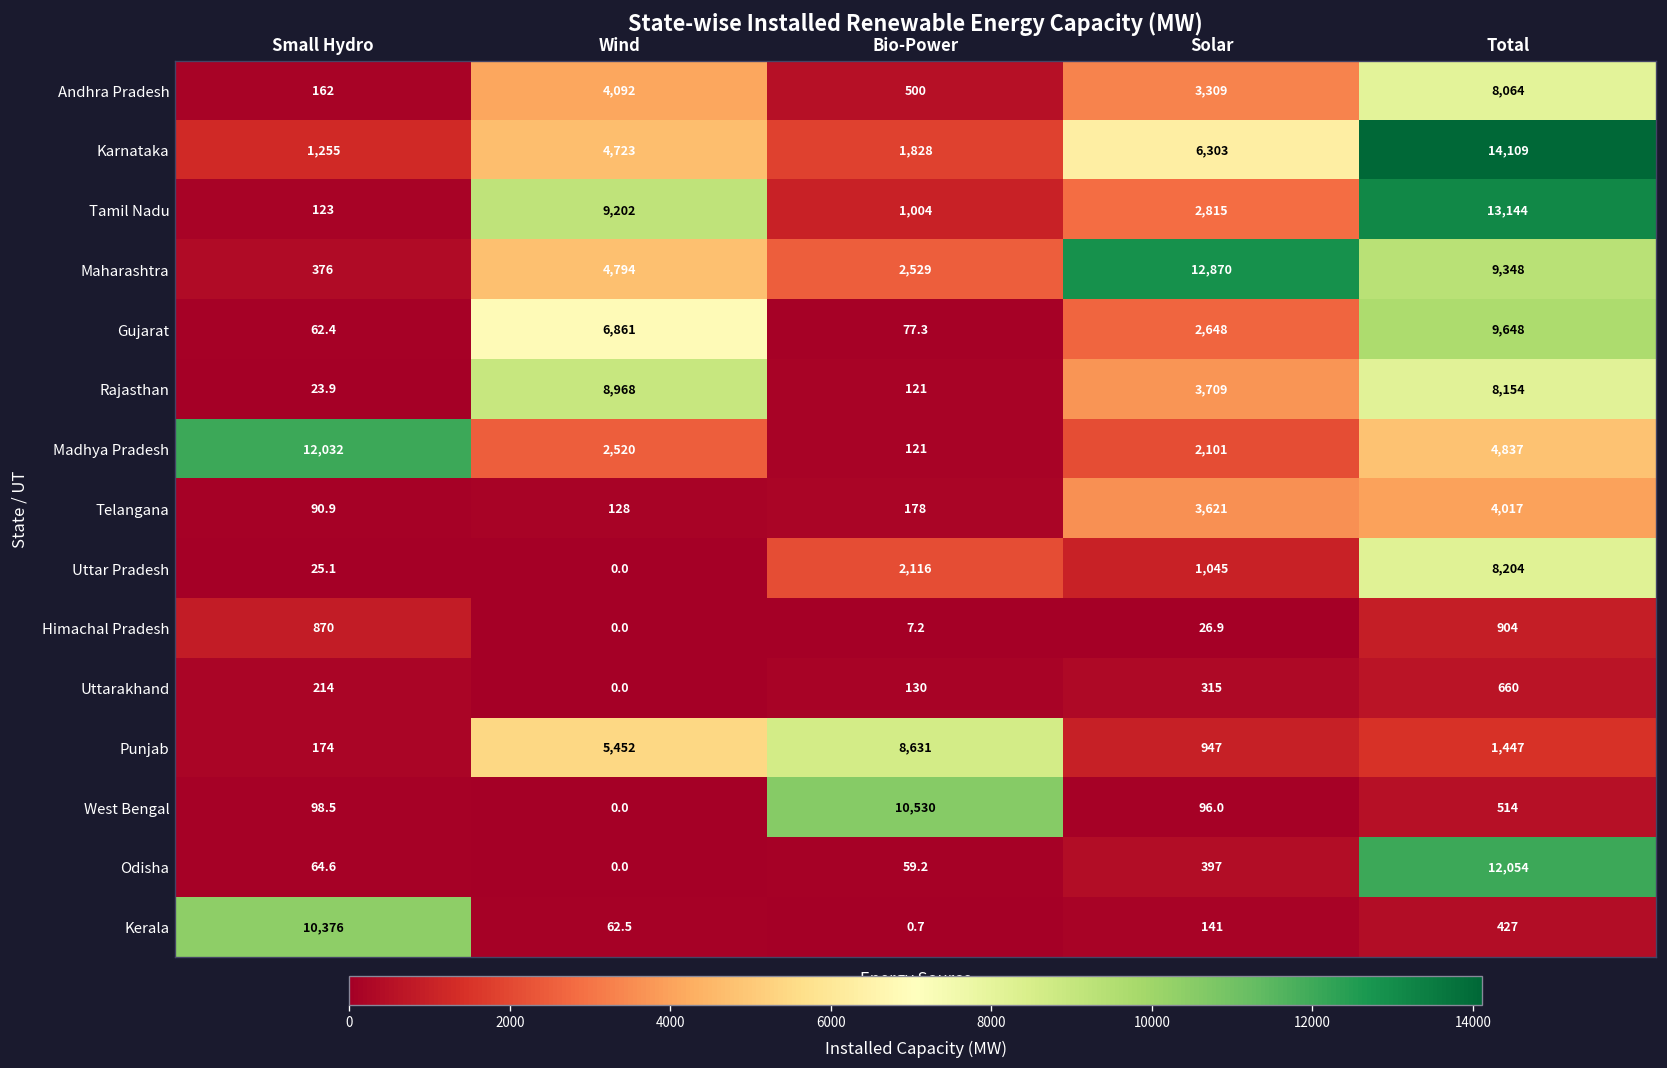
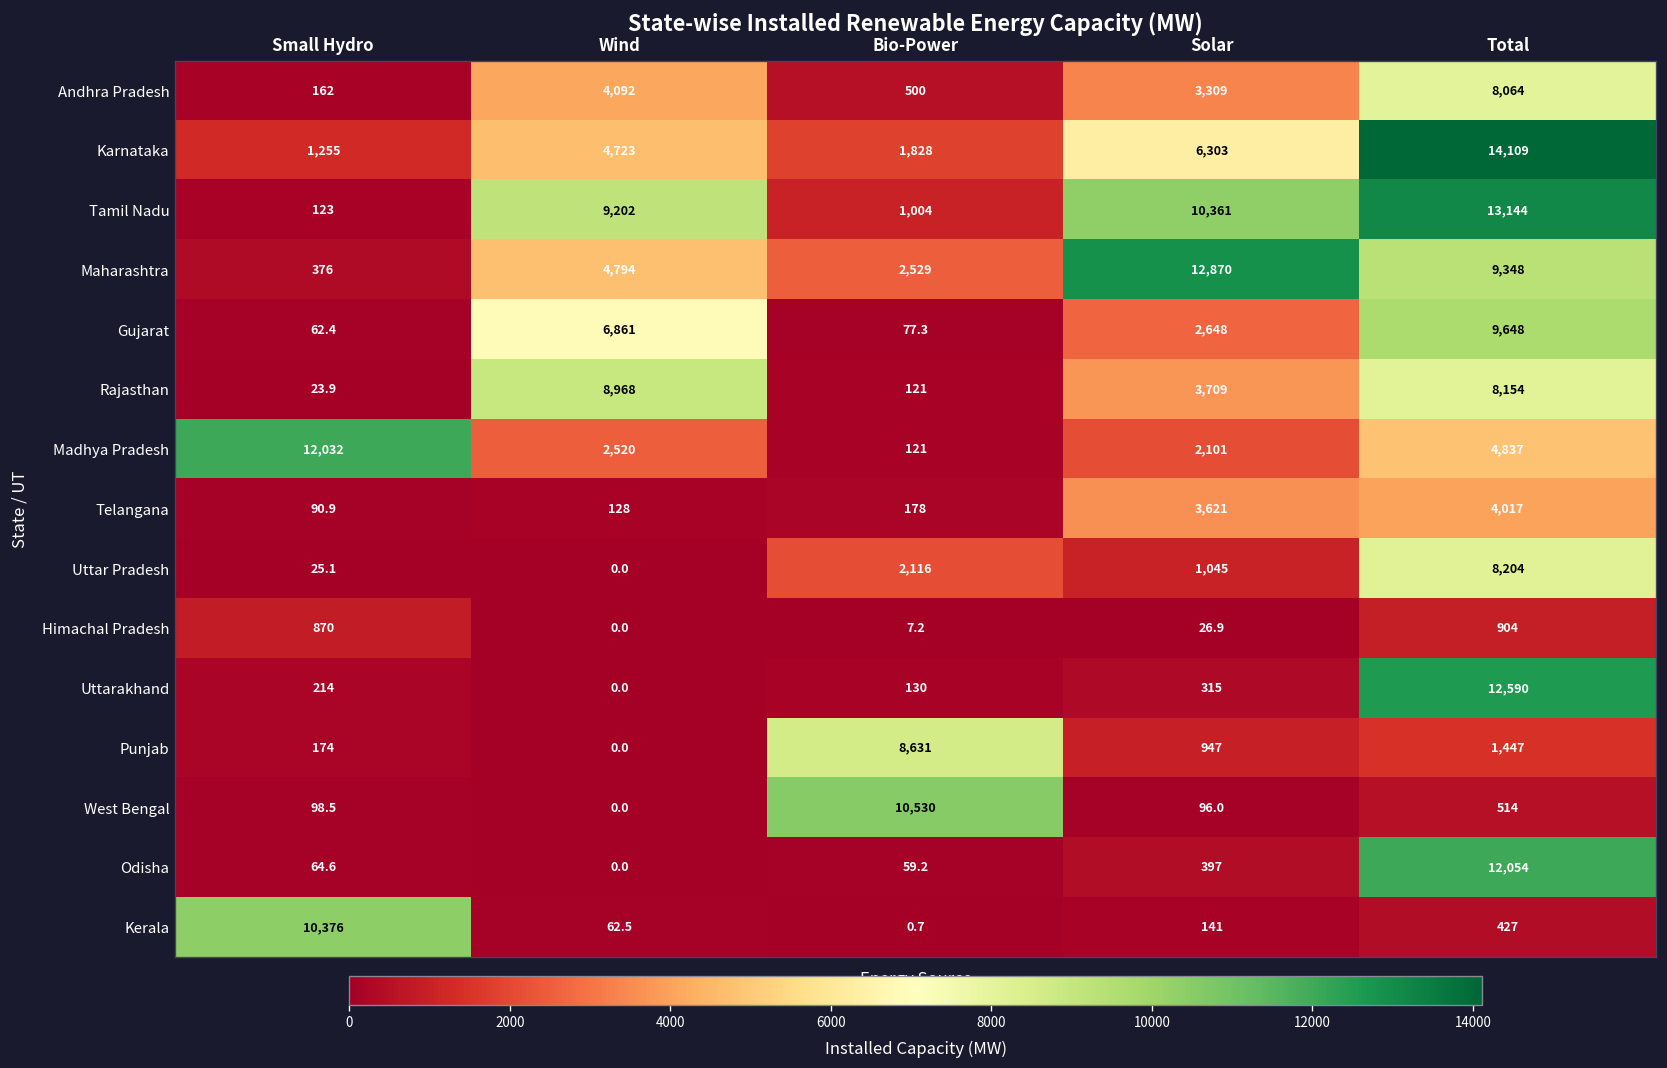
Tamil Nadu, Solar: 2,815 -> 10,361
Uttarakhand, Total: 660 -> 12,590
Punjab, Wind: 5,452 -> 0.0
